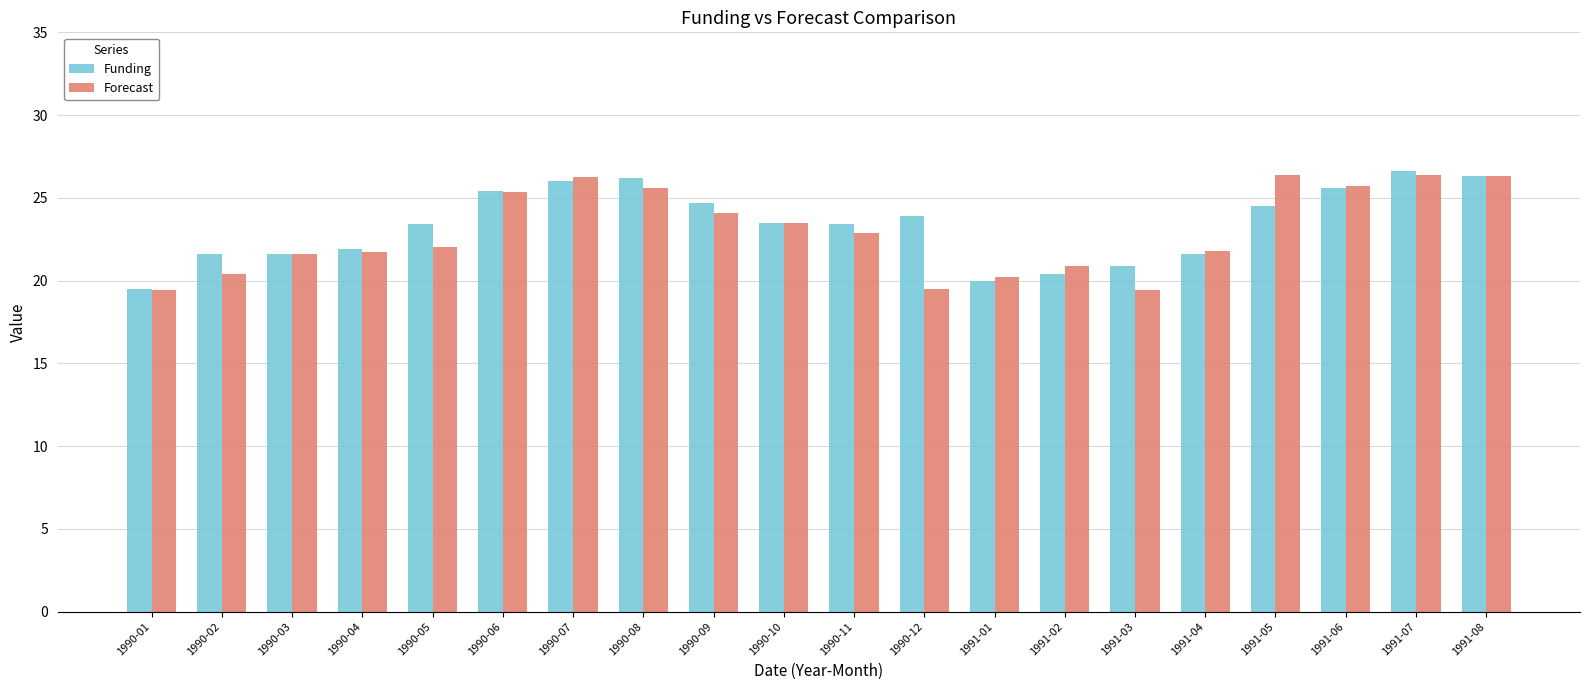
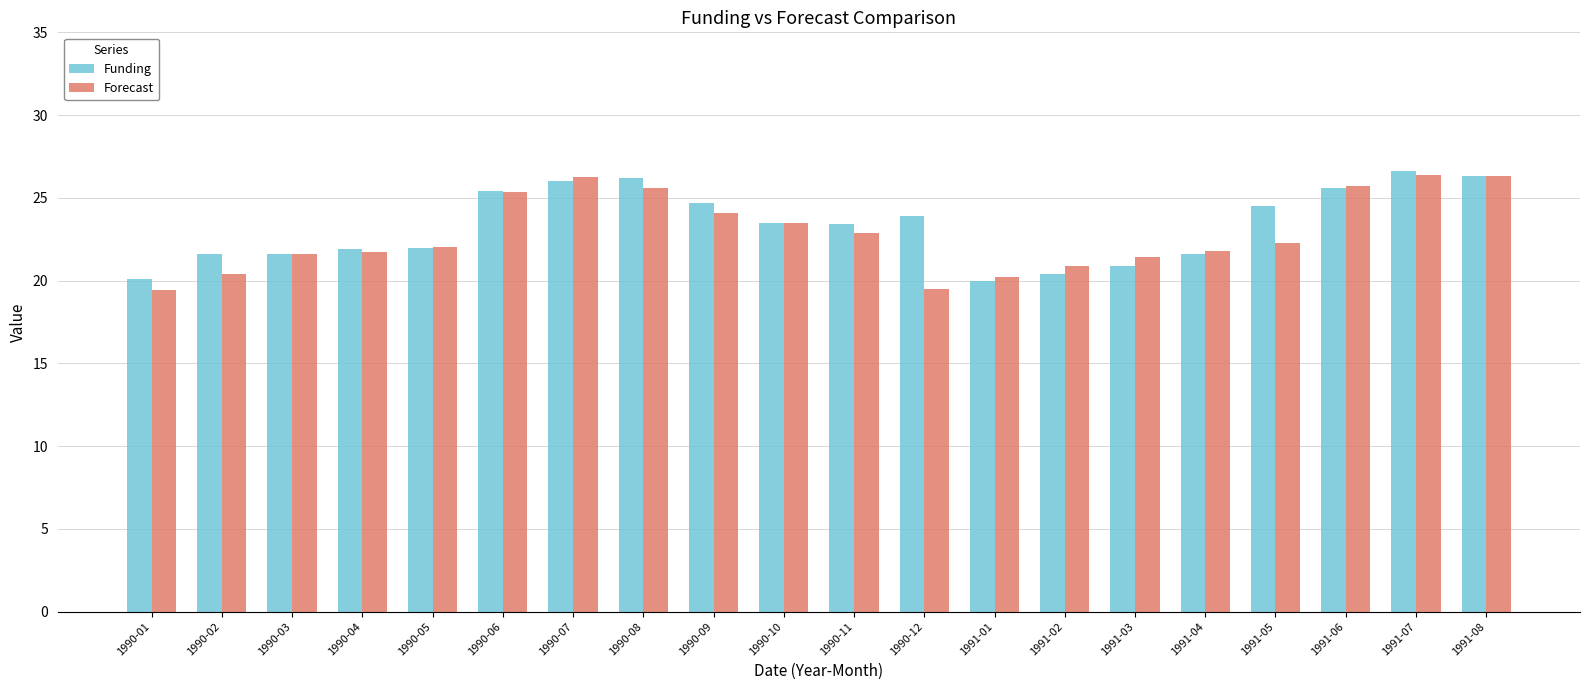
Funding, 1990-01: 19.5 -> 20.1
Funding, 1990-05: 23.4 -> 22.0
Forecast, 1991-03: 19.5 -> 21.4
Forecast, 1991-05: 26.4 -> 22.3
